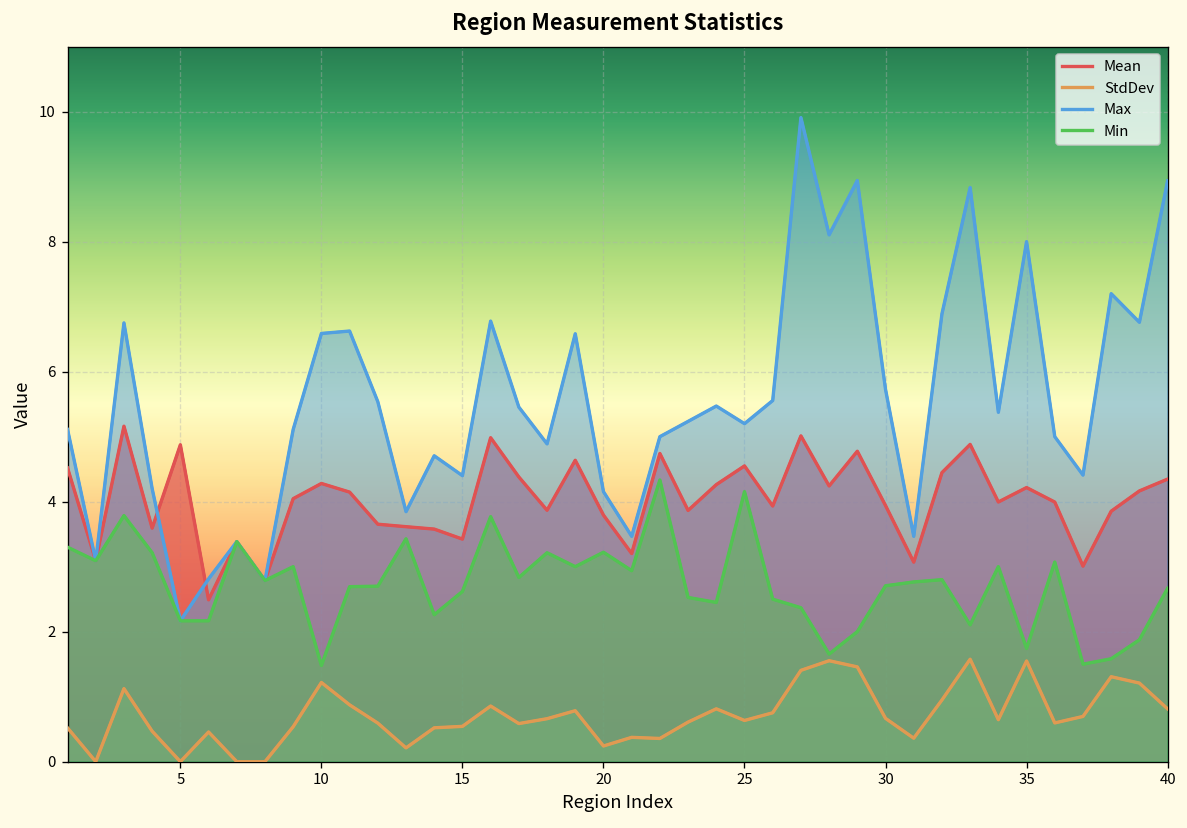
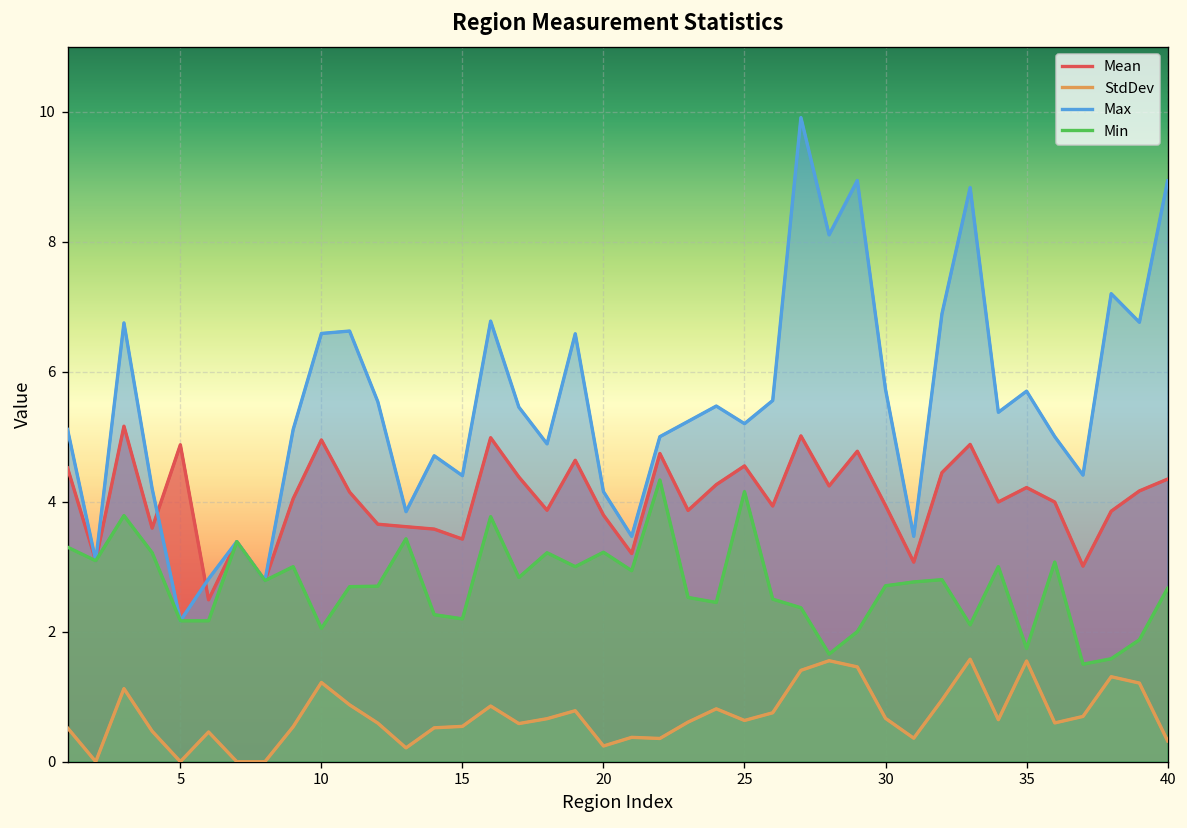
Mean, 10: 4.3 -> 5.0
Min, 10: 1.5 -> 2.1
Min, 15: 2.6 -> 2.2
Max, 35: 8.0 -> 5.7
StdDev, 40: 0.8 -> 0.3
